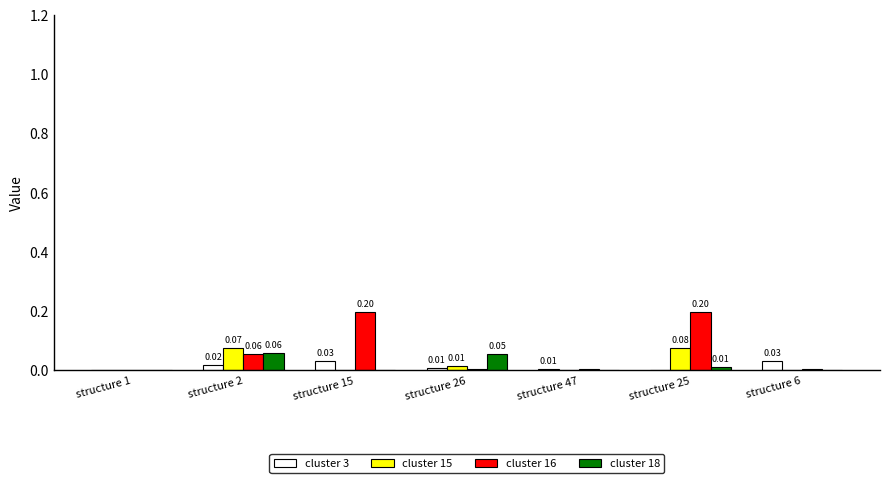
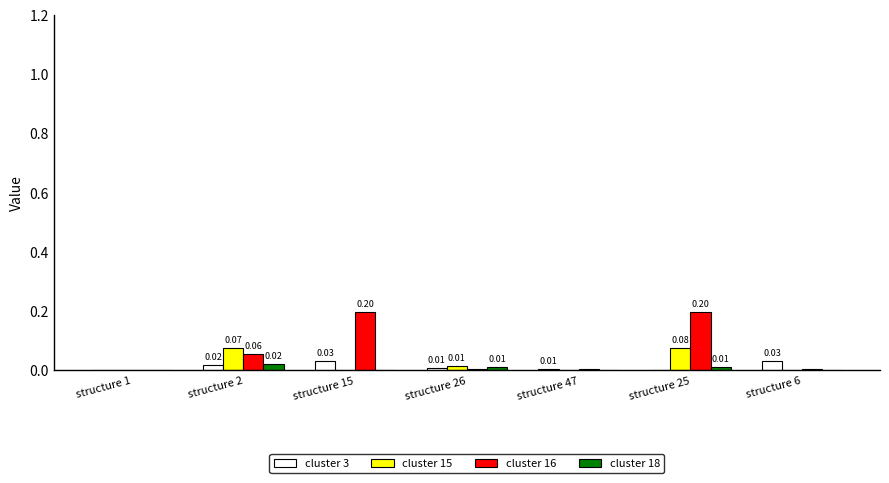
cluster 18, structure 2: 0.06 -> 0.02
cluster 18, structure 26: 0.05 -> 0.01
